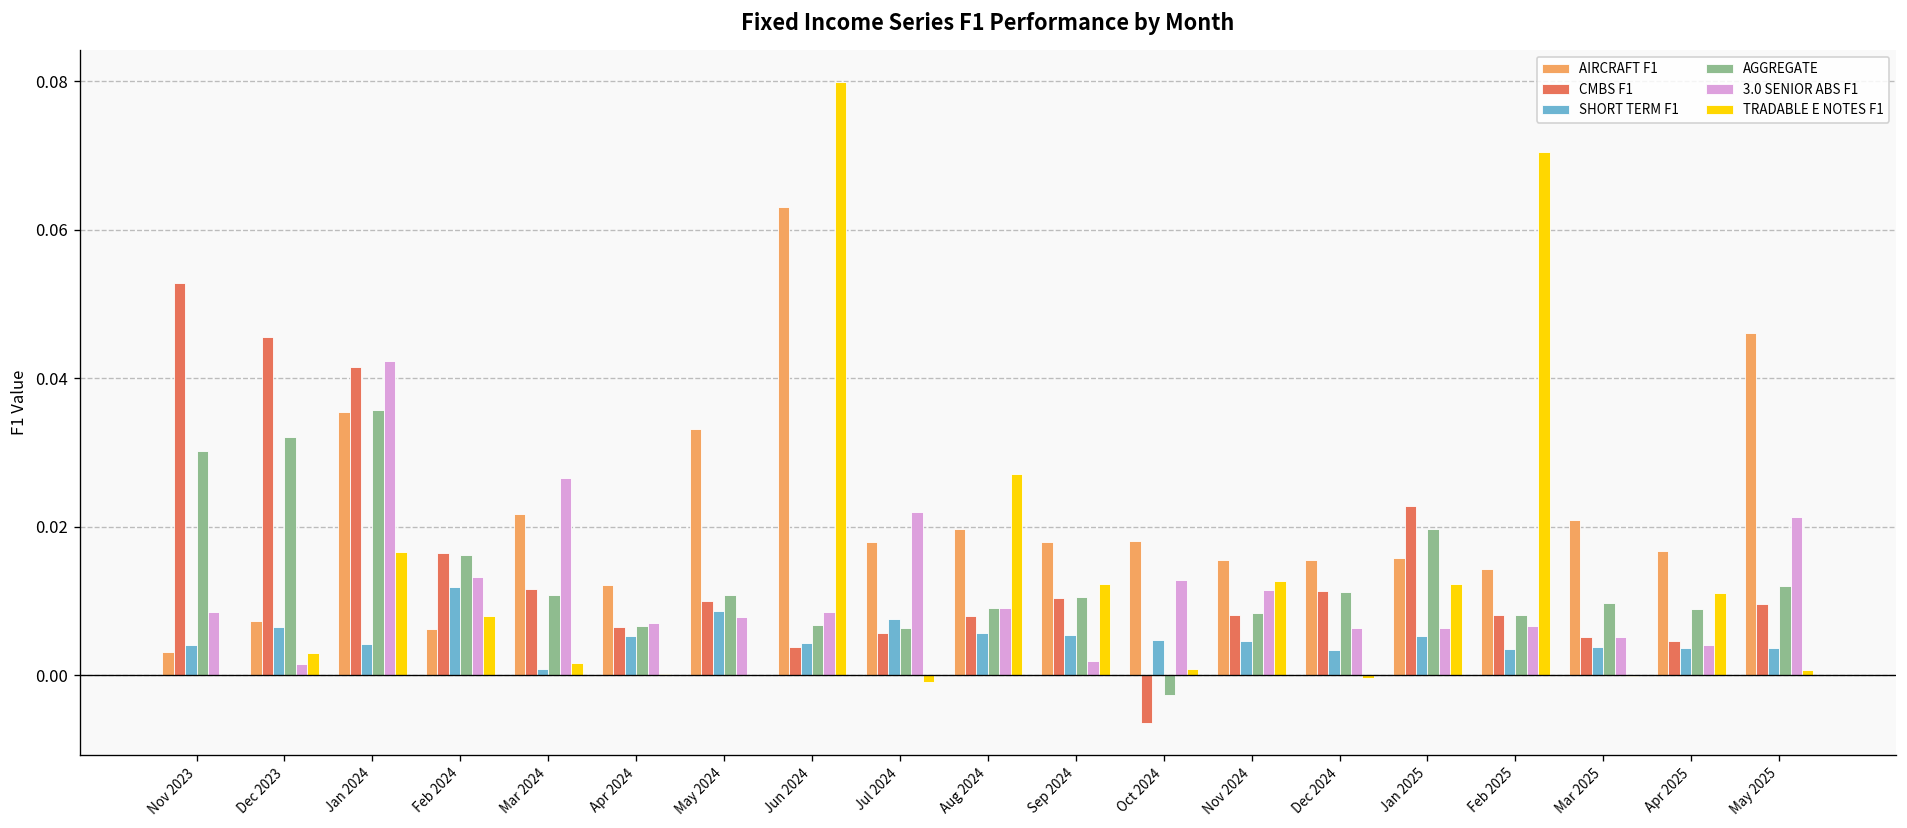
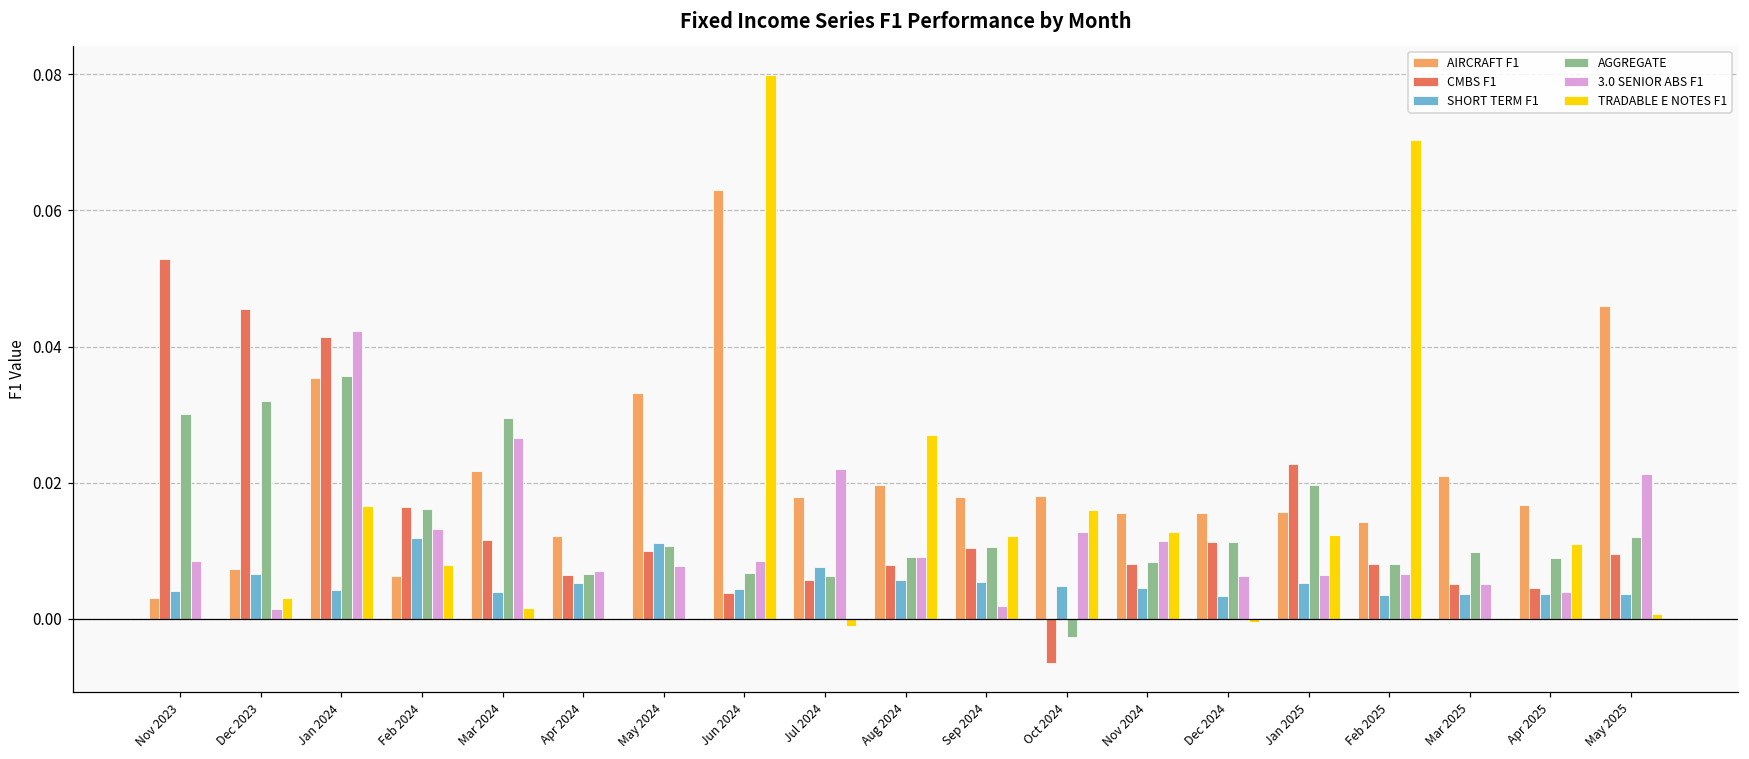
SHORT TERM F1, Mar 2024: 0.001 -> 0.004
AGGREGATE, Mar 2024: 0.011 -> 0.029
SHORT TERM F1, May 2024: 0.009 -> 0.011
TRADABLE E NOTES F1, Oct 2024: 0.001 -> 0.016
